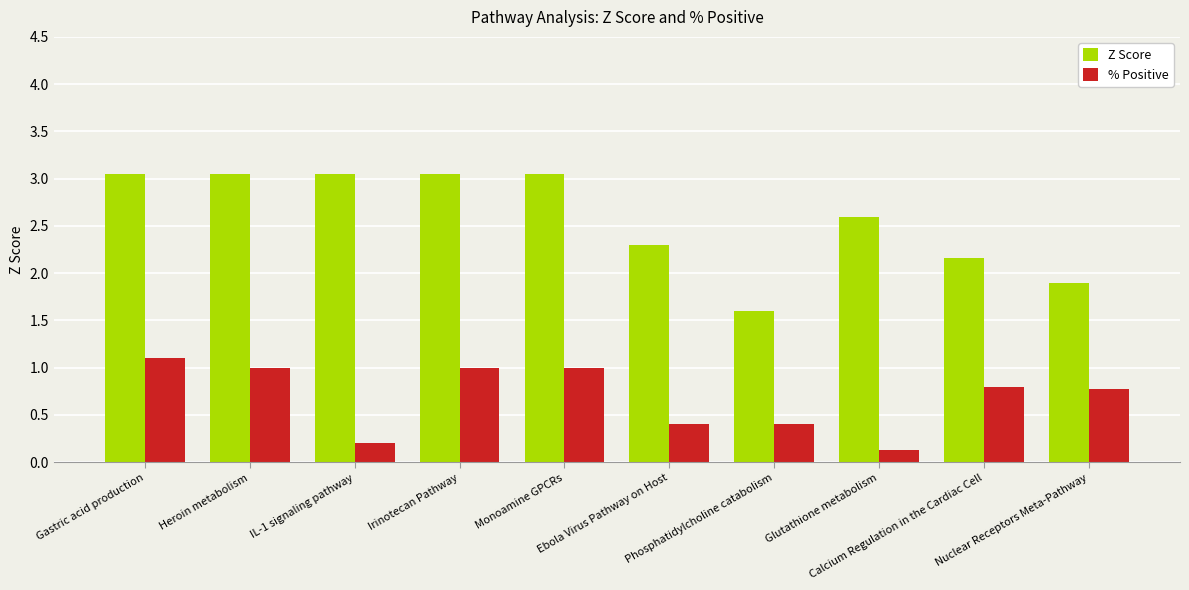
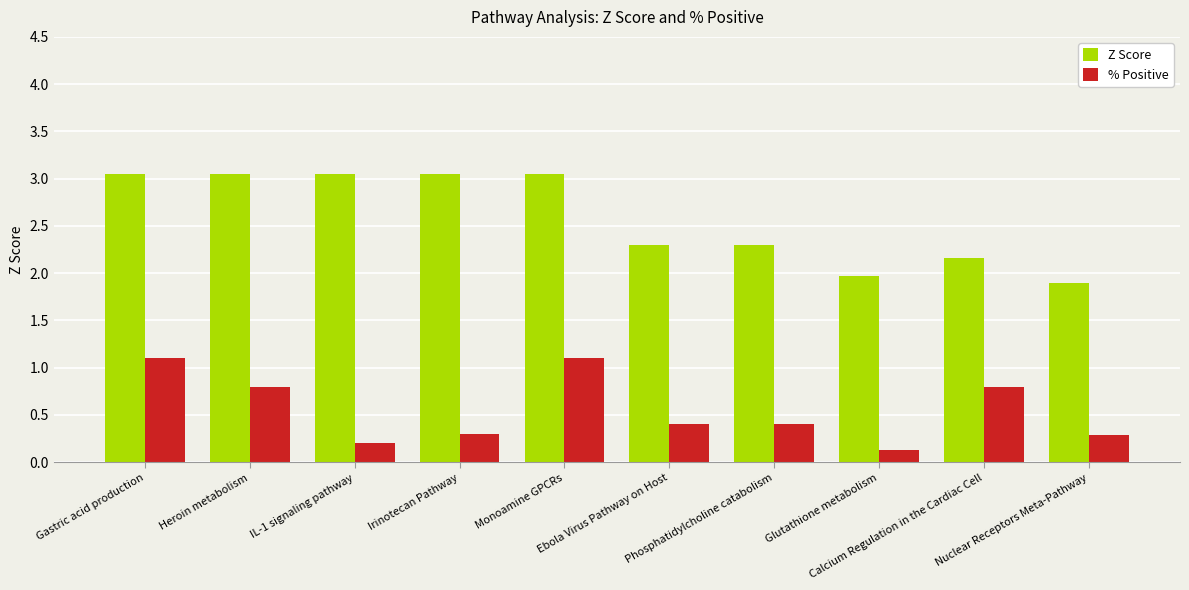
% Positive, Heroin metabolism: 1.0 -> 0.8
% Positive, Irinotecan Pathway: 1.0 -> 0.3
% Positive, Monoamine GPCRs: 1.0 -> 1.1
Z Score, Phosphatidylcholine catabolism: 1.6 -> 2.3
Z Score, Glutathione metabolism: 2.6 -> 2.0
% Positive, Nuclear Receptors Meta-Pathway: 0.8 -> 0.3
